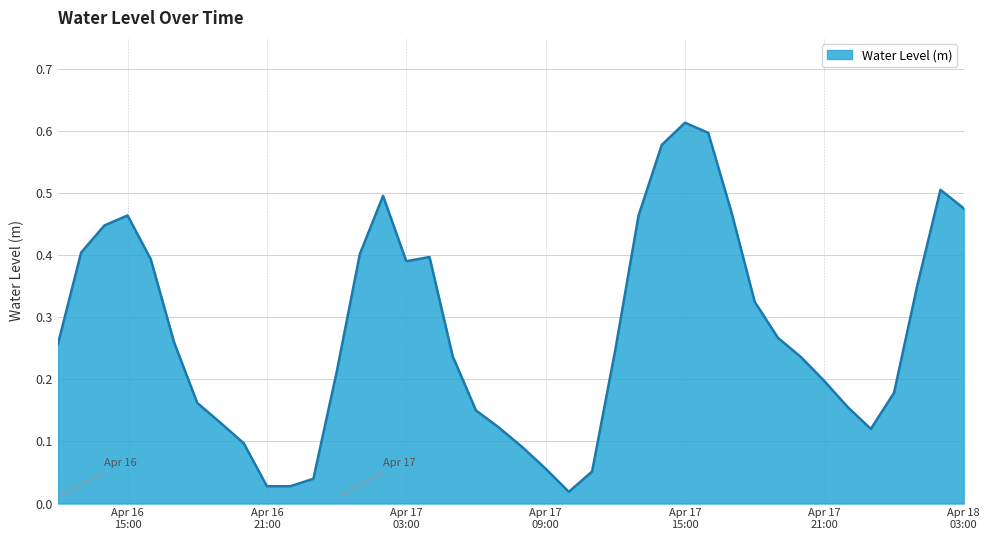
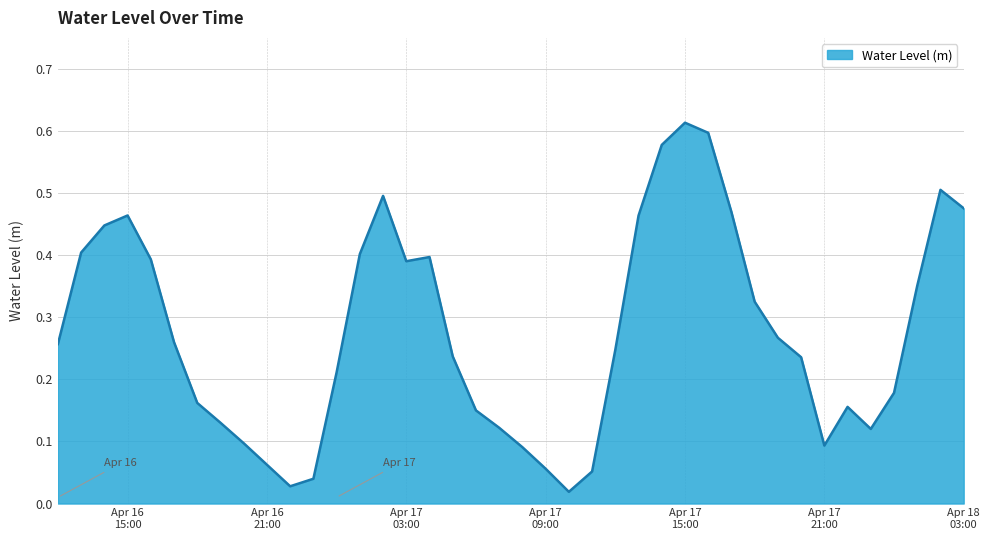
Apr 16 21:00: 0.03 -> 0.06
Apr 17 21:00: 0.20 -> 0.09
